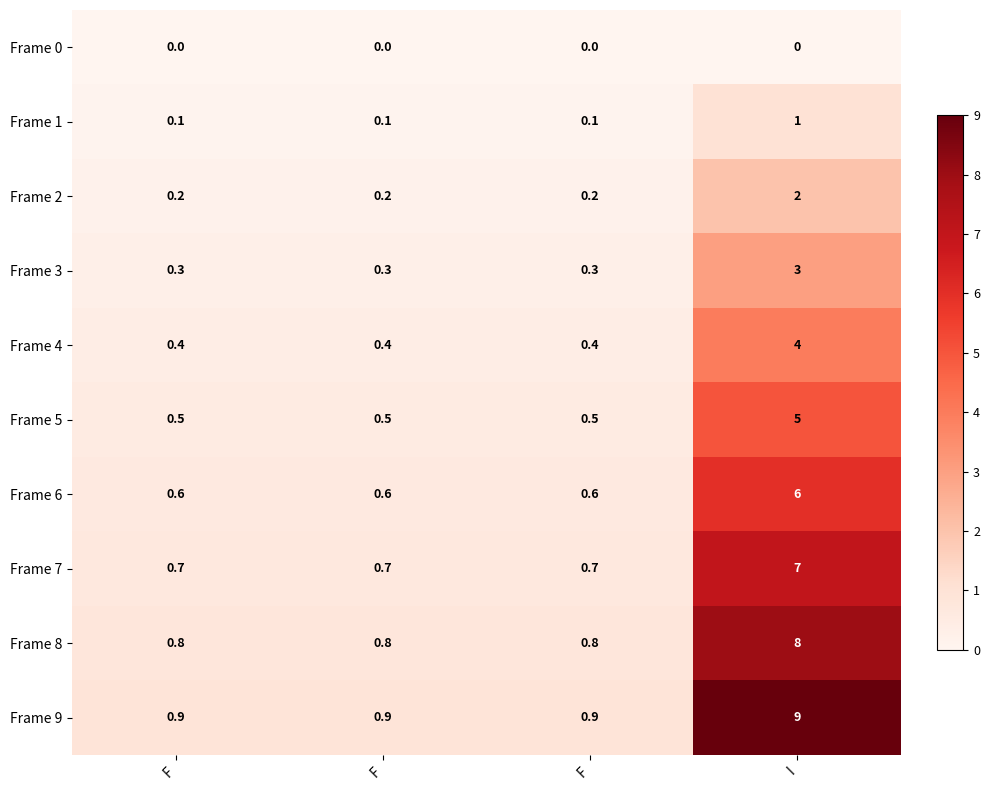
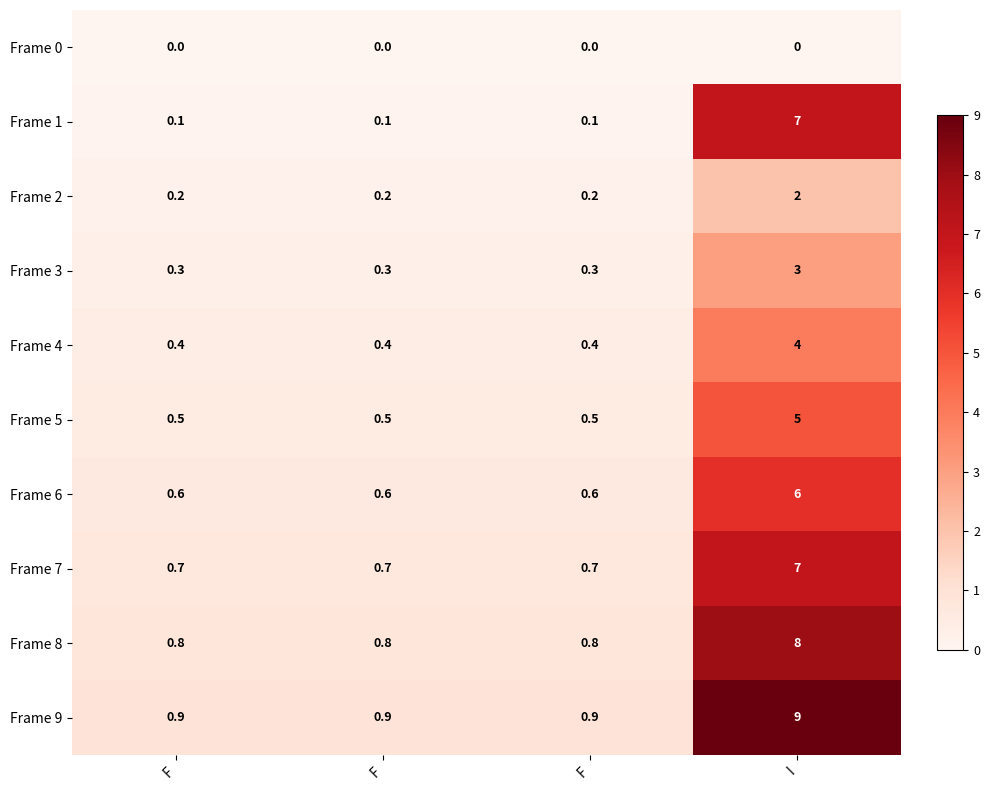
Frame 1, I: 1 -> 7
